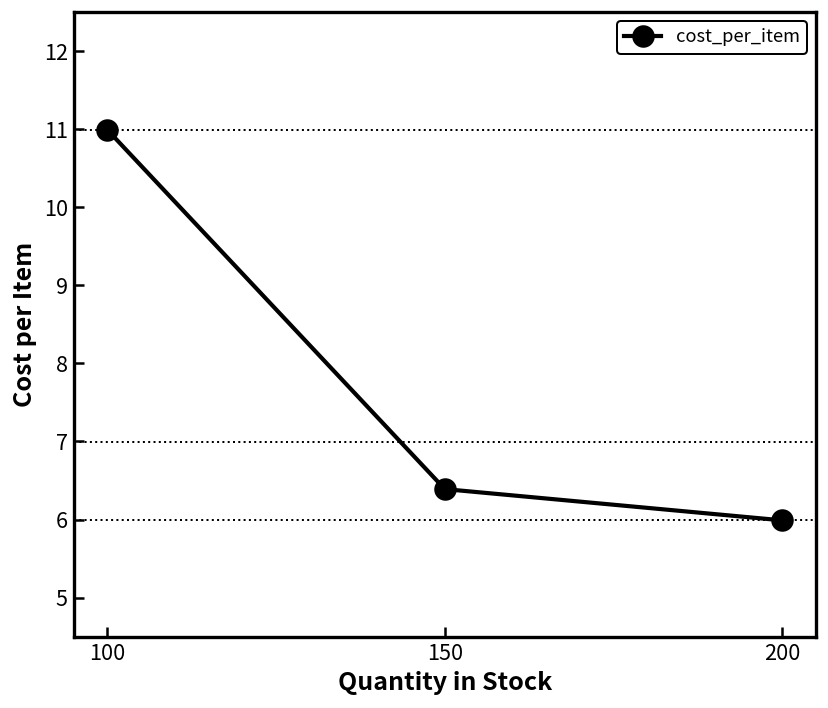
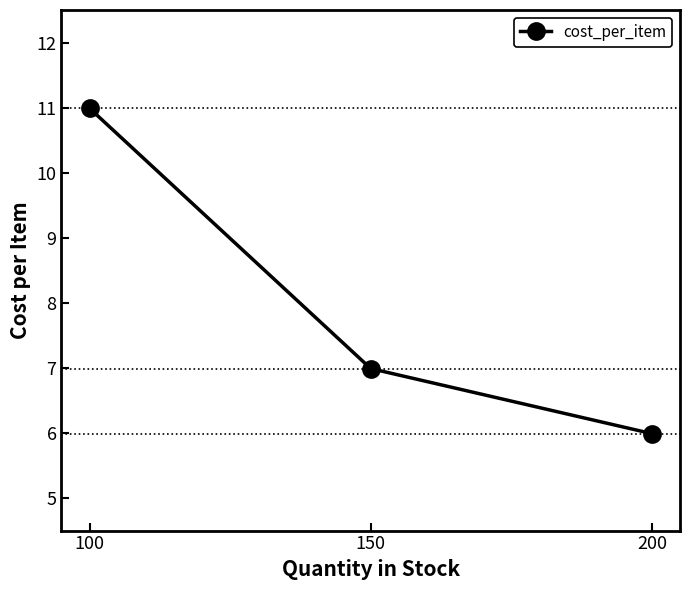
150: 6.4 -> 7.0
